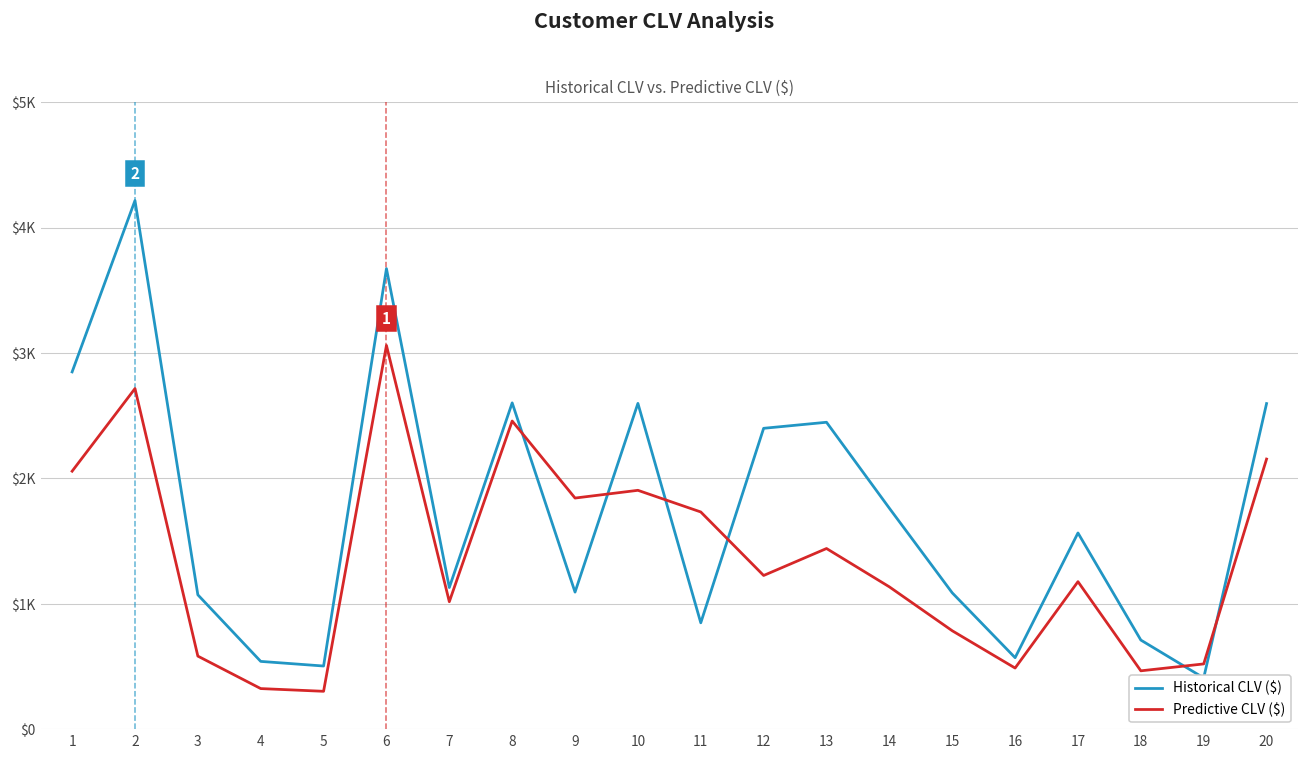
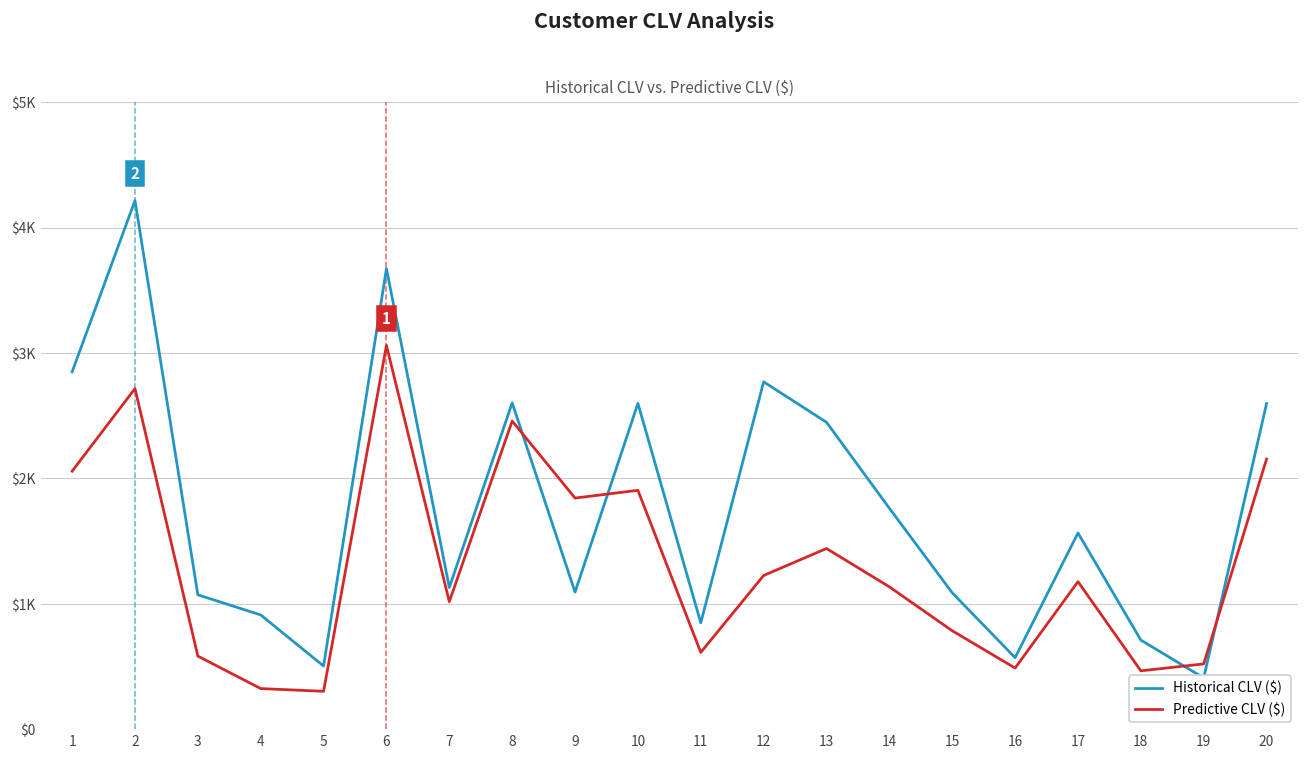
Historical CLV ($), 4: $540 -> $910
Predictive CLV ($), 11: $1730 -> $610
Historical CLV ($), 12: $2400 -> $2770
